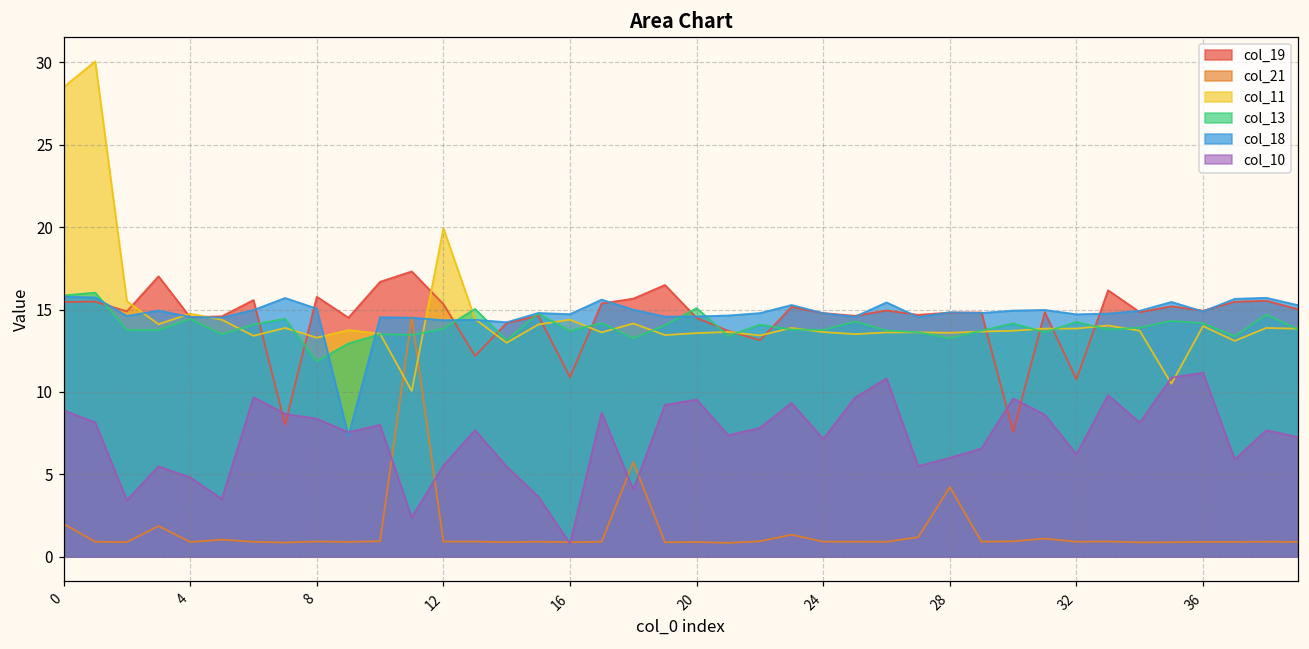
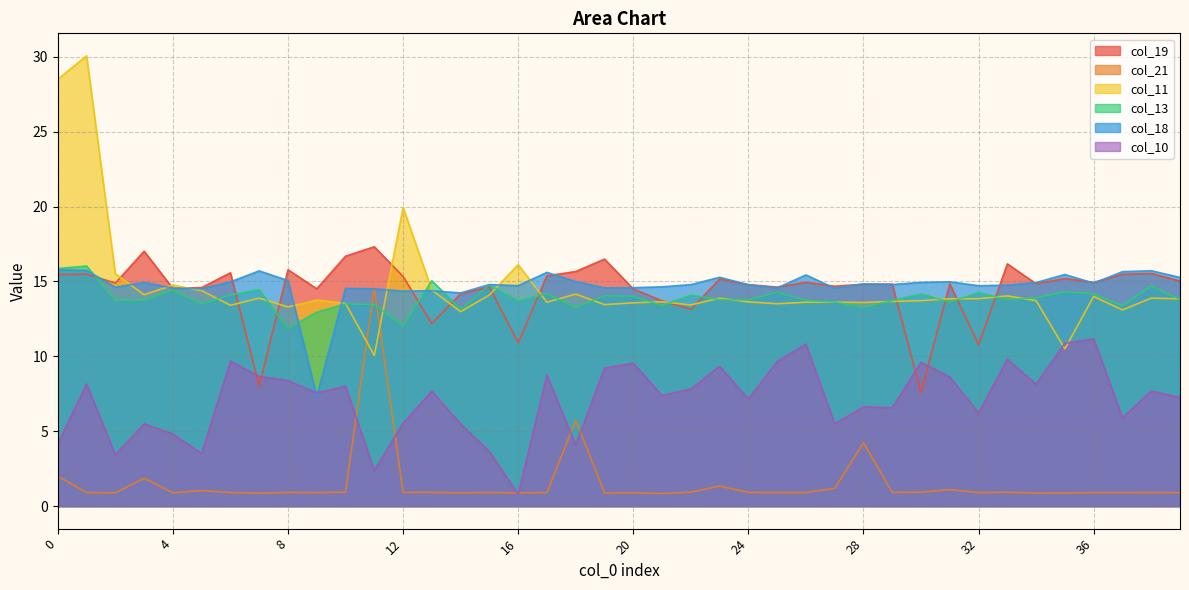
col_10, 0: 8.9 -> 4.1
col_13, 12: 13.8 -> 12.1
col_11, 16: 14.4 -> 16.1
col_13, 20: 15.1 -> 14.0
col_10, 28: 6.0 -> 6.6
